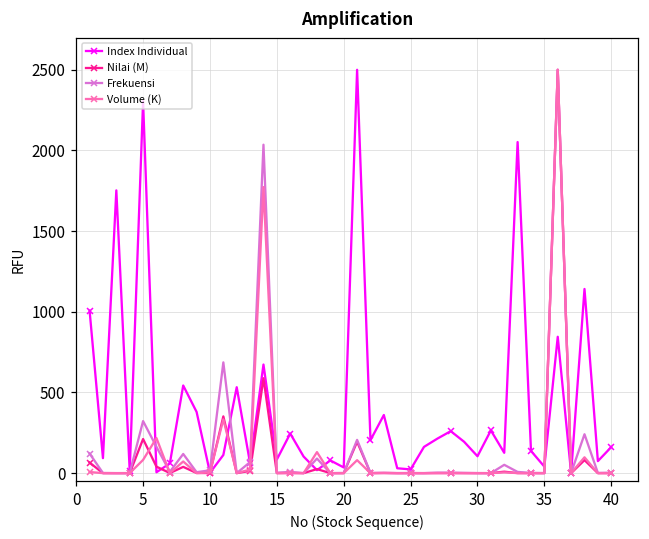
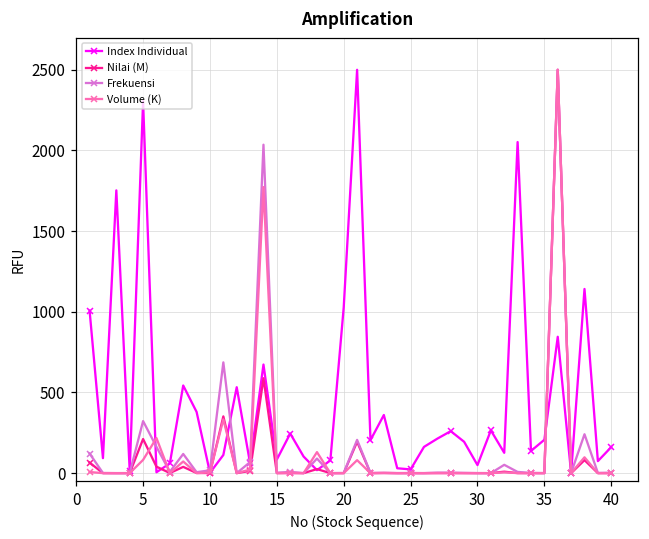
Index Individual, 20: 40 -> 1030
Index Individual, 30: 100 -> 50
Index Individual, 35: 40 -> 210
